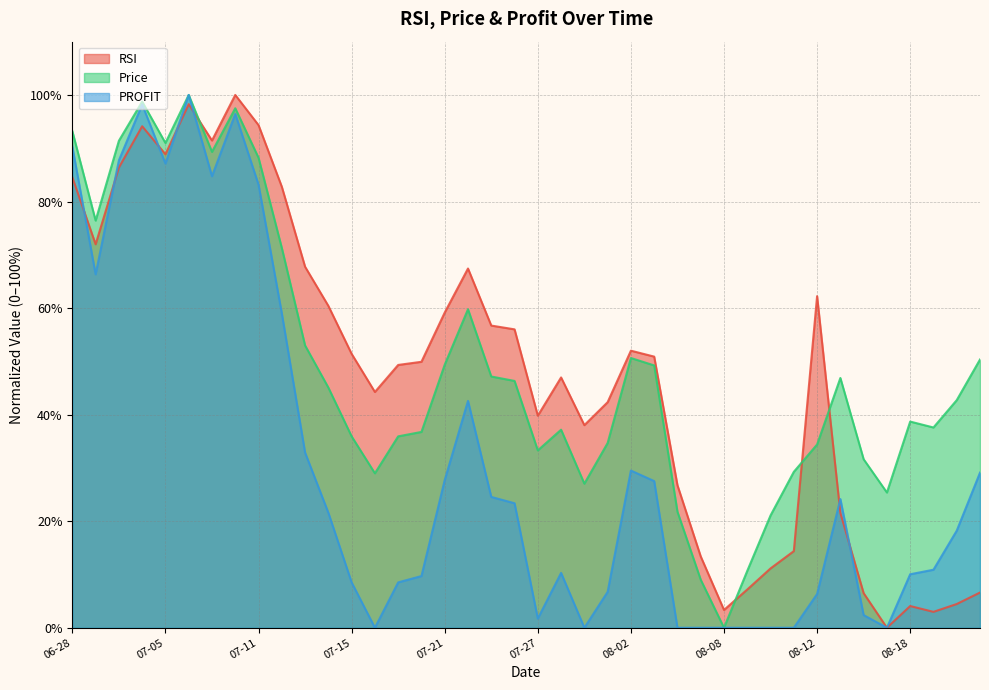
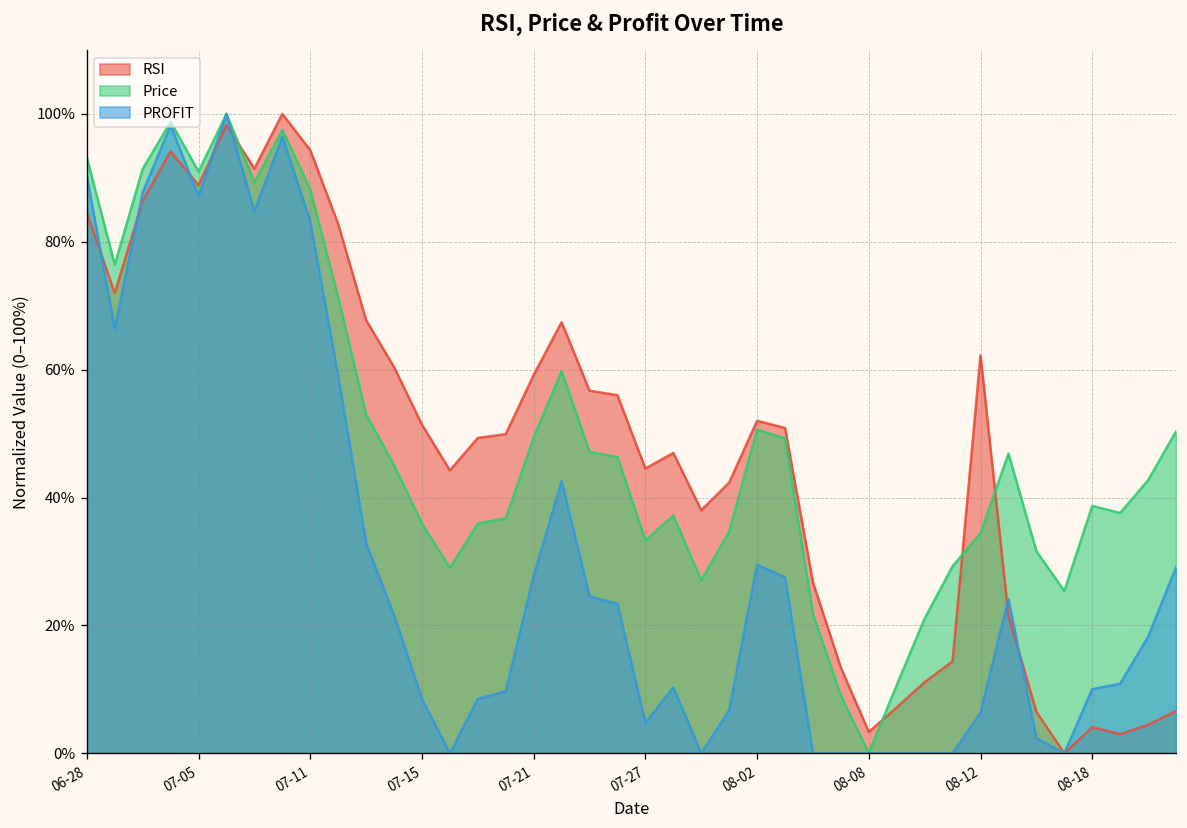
RSI, 07-27: 40% -> 45%
PROFIT, 07-27: 2% -> 5%
